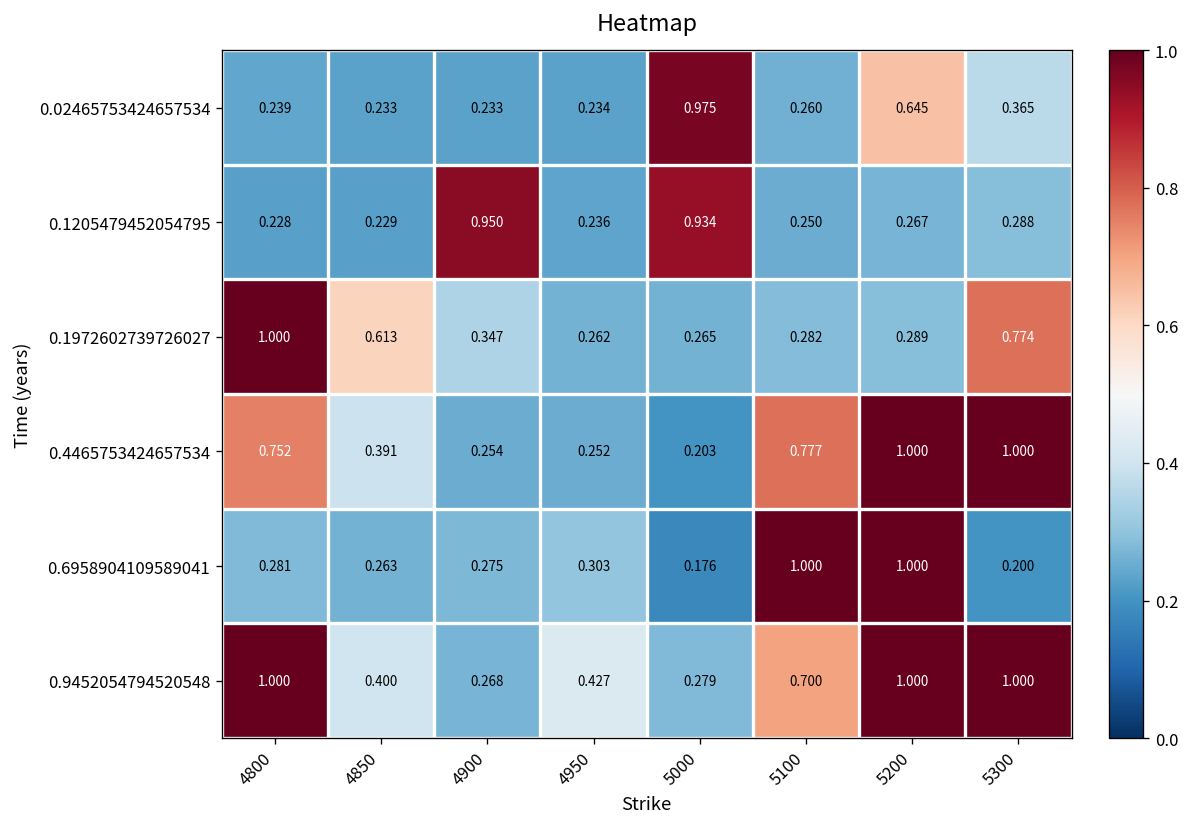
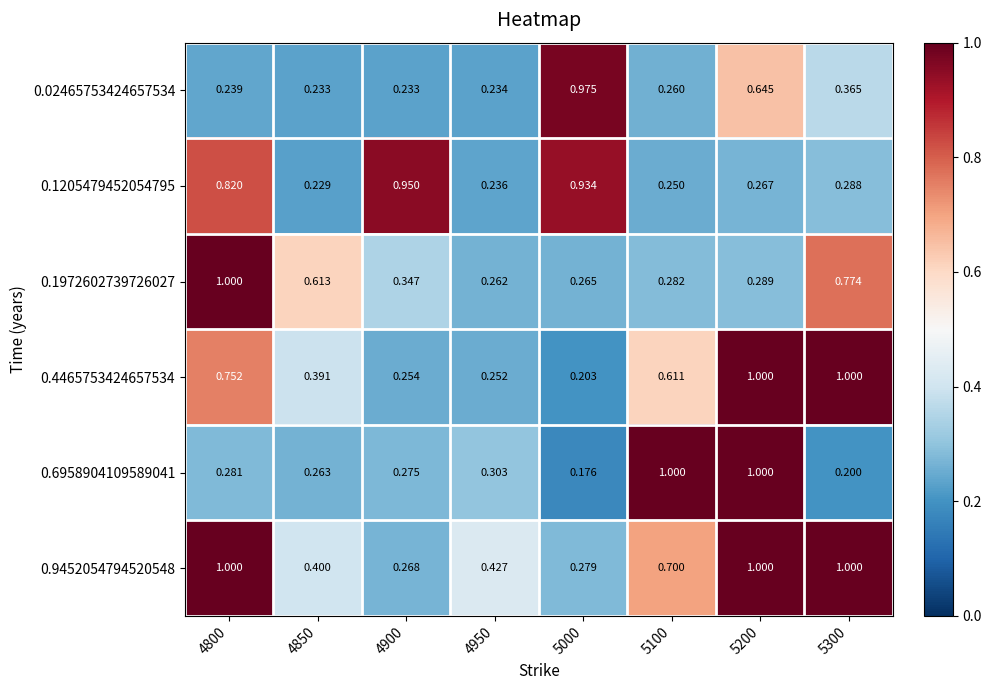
0.1205479452054795, 4800: 0.228 -> 0.820
0.4465753424657534, 5100: 0.777 -> 0.611
